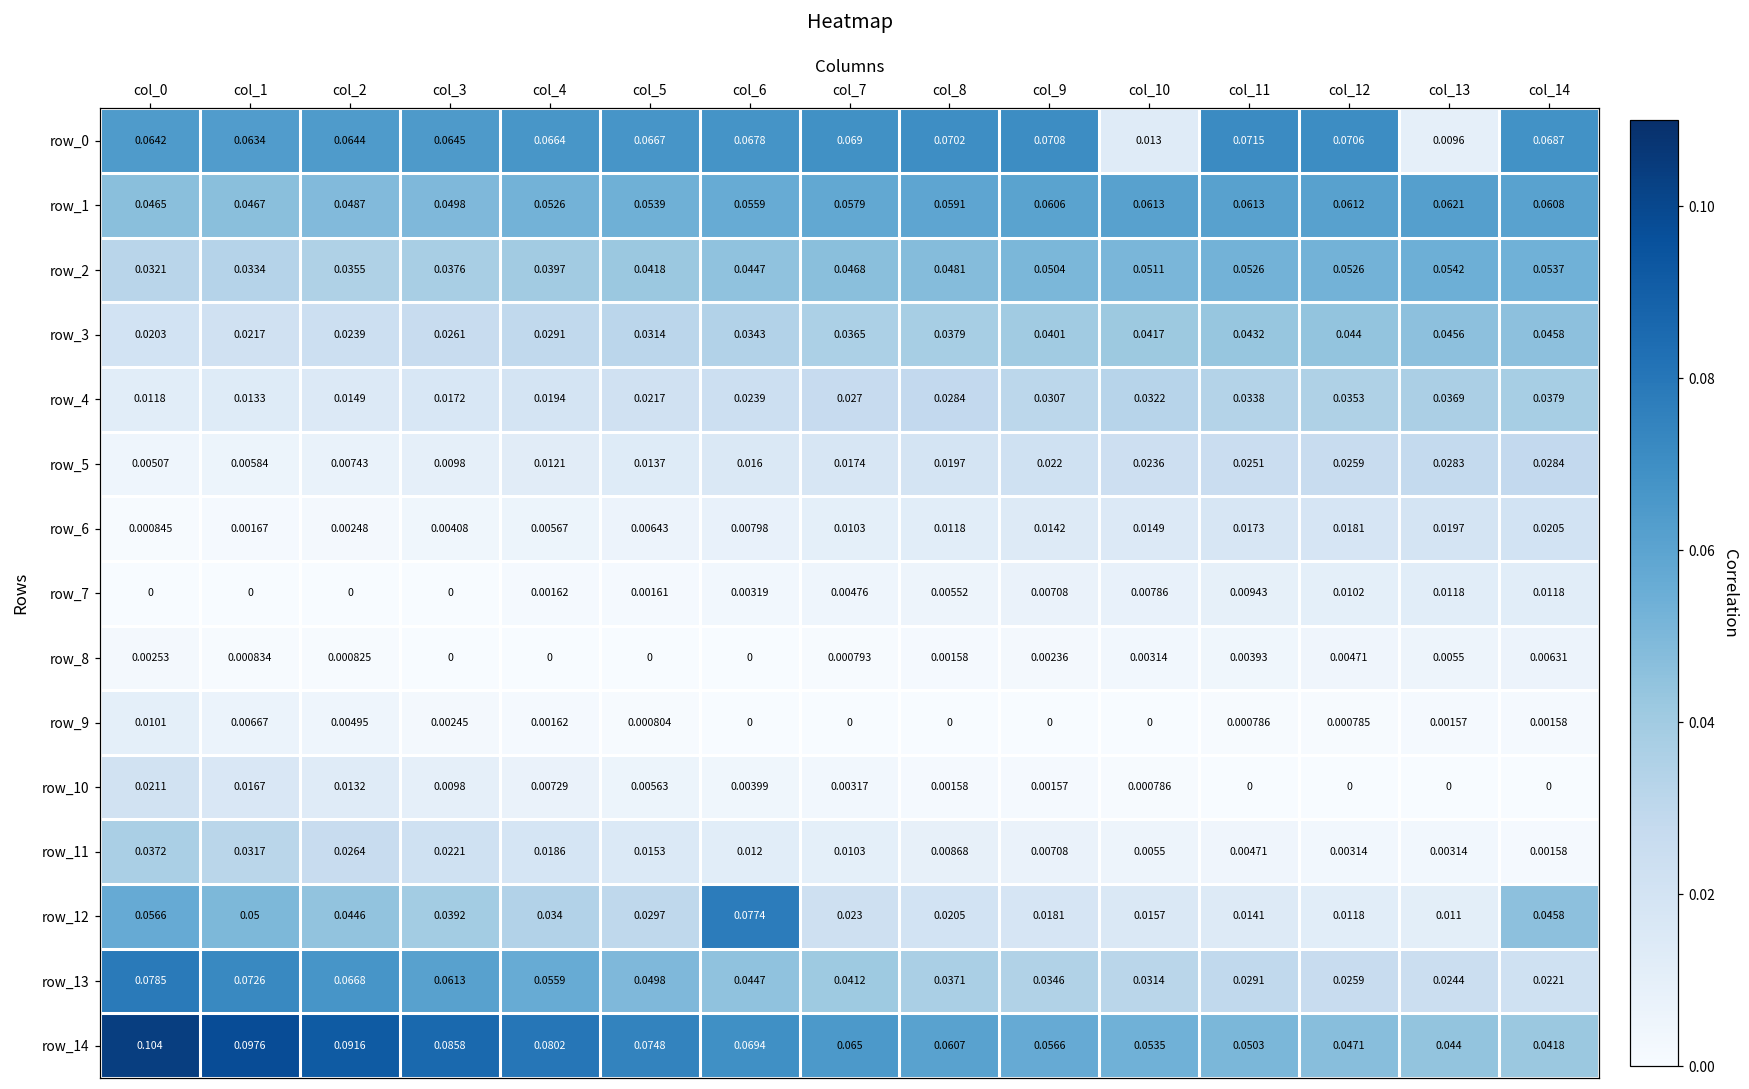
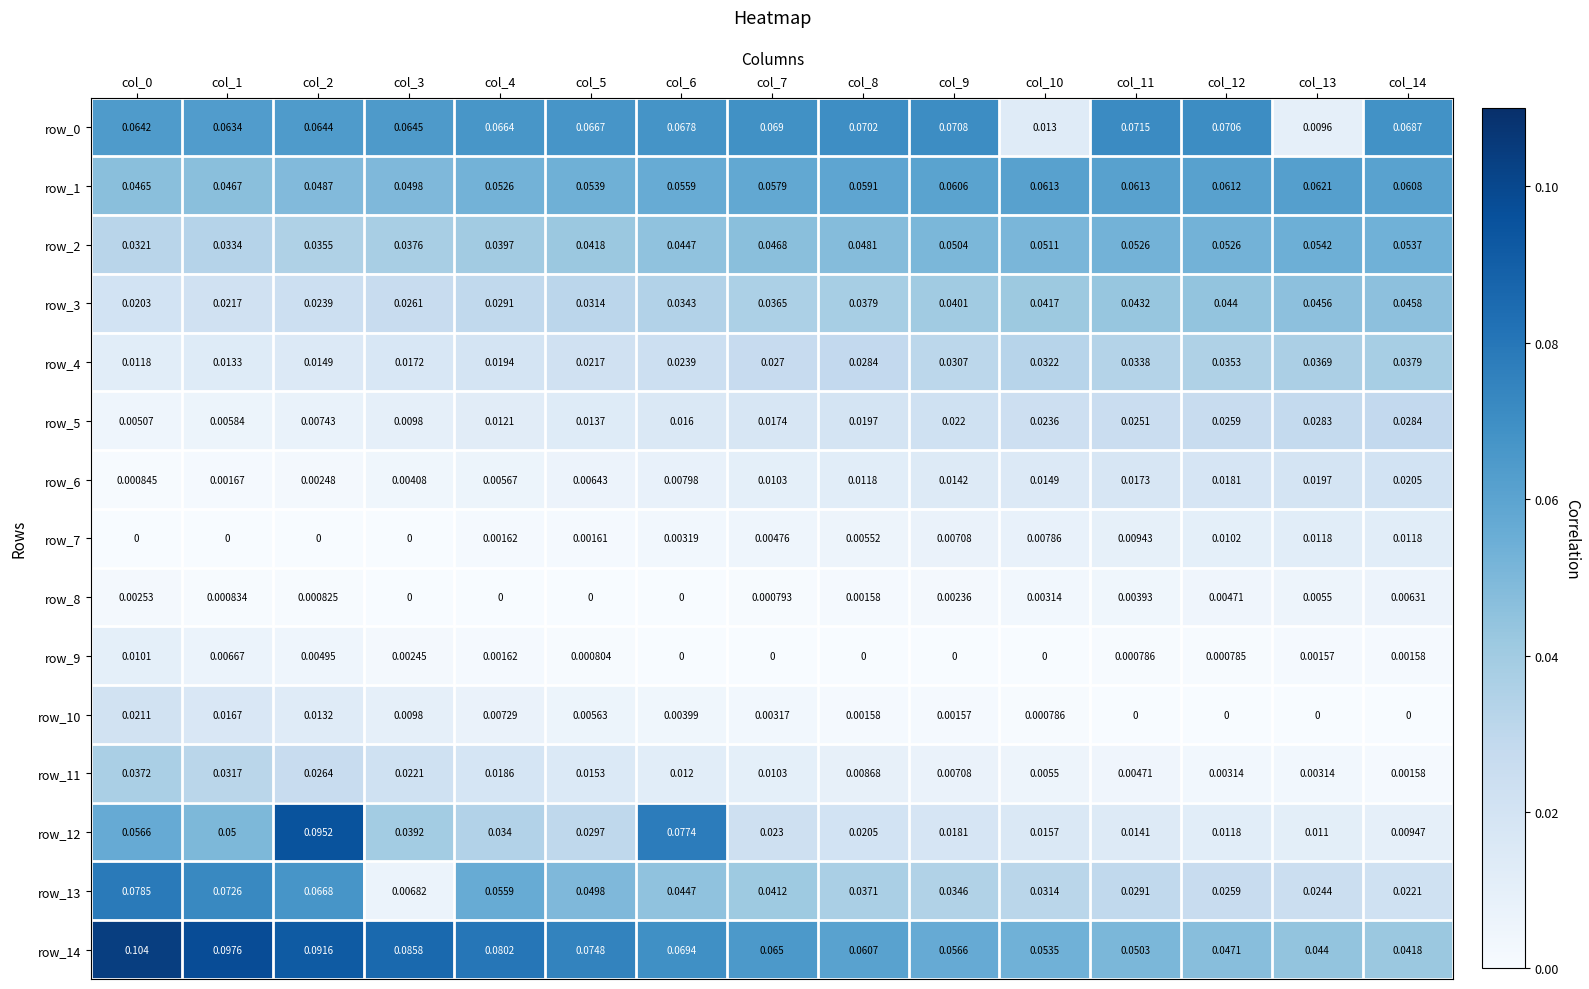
row_12, col_2: 0.0446 -> 0.0952
row_12, col_14: 0.0458 -> 0.00947
row_13, col_3: 0.0613 -> 0.00682
